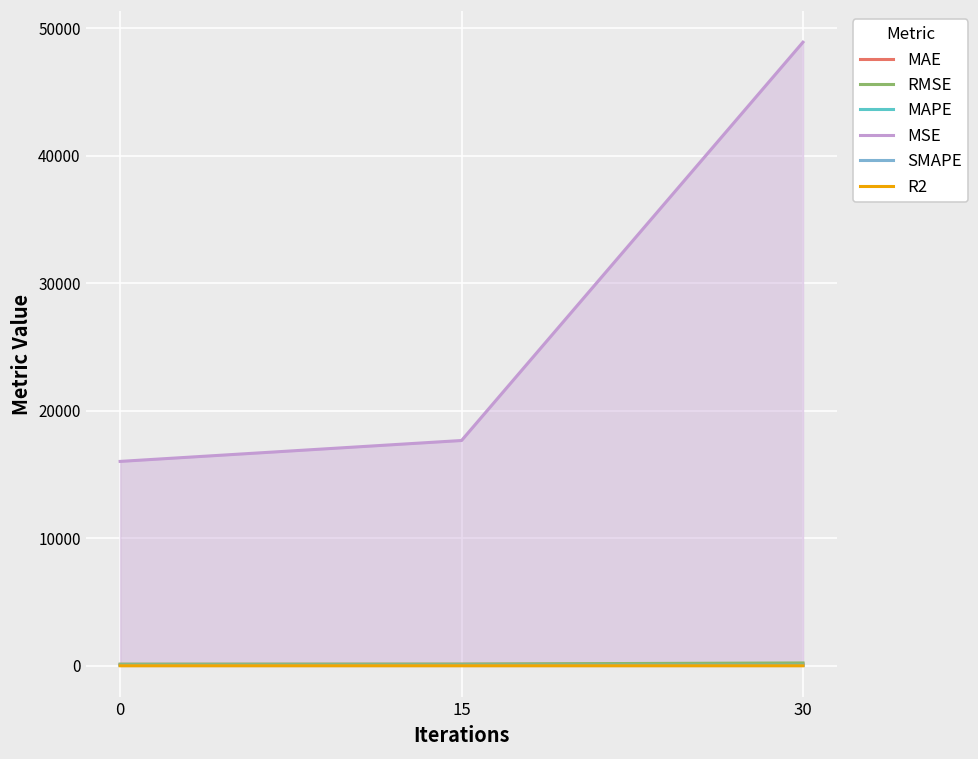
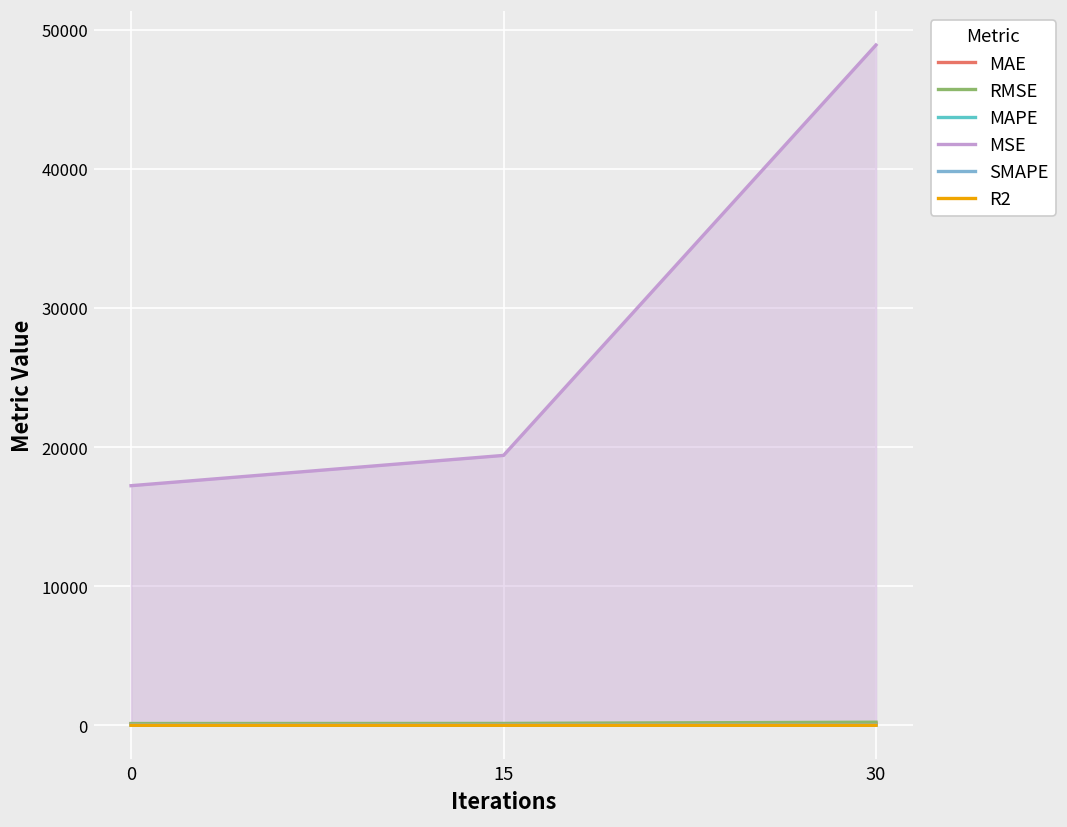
MSE, 0: 16000 -> 17200
MSE, 15: 17700 -> 19400
